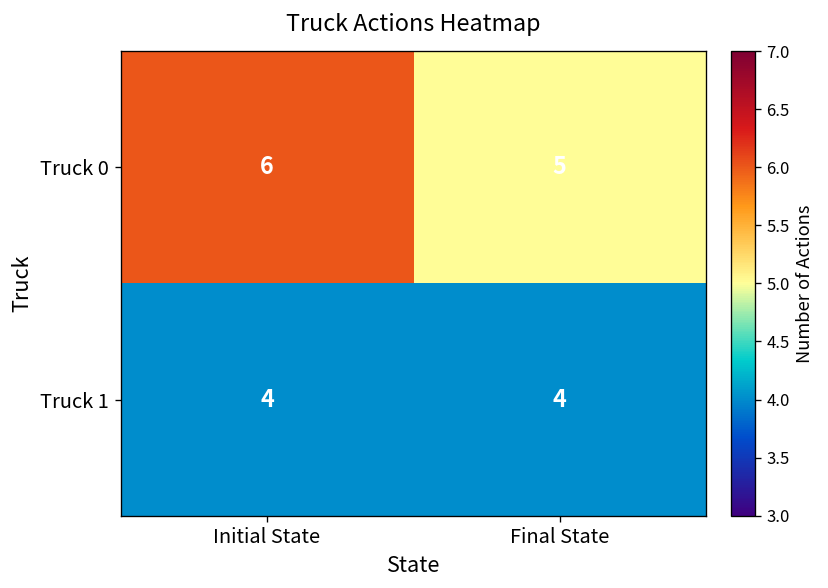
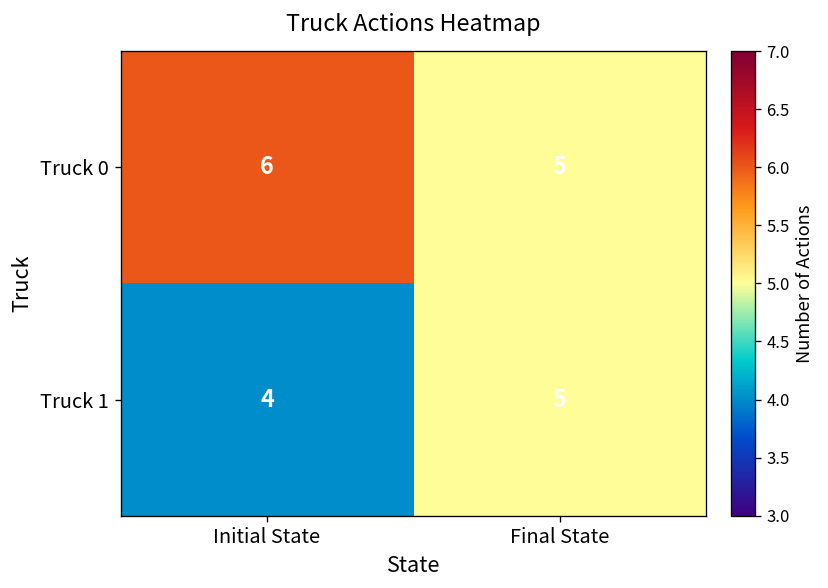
Truck 1, Final State: 4 -> 5
